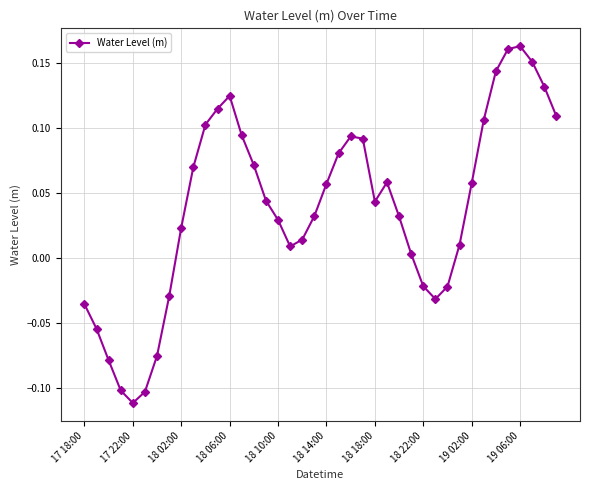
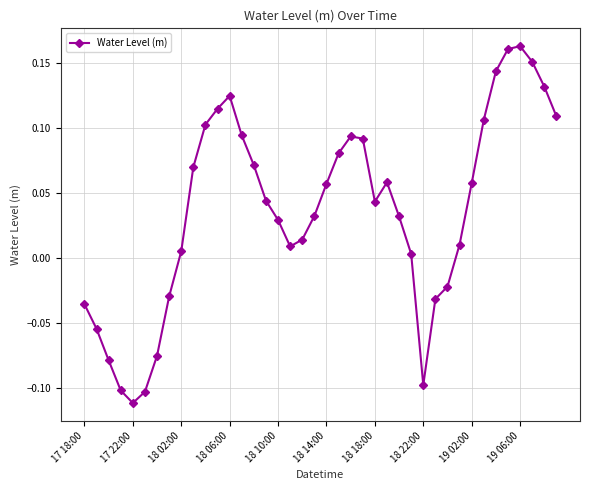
18 02:00: 0.023 -> 0.005
18 22:00: -0.022 -> -0.098
